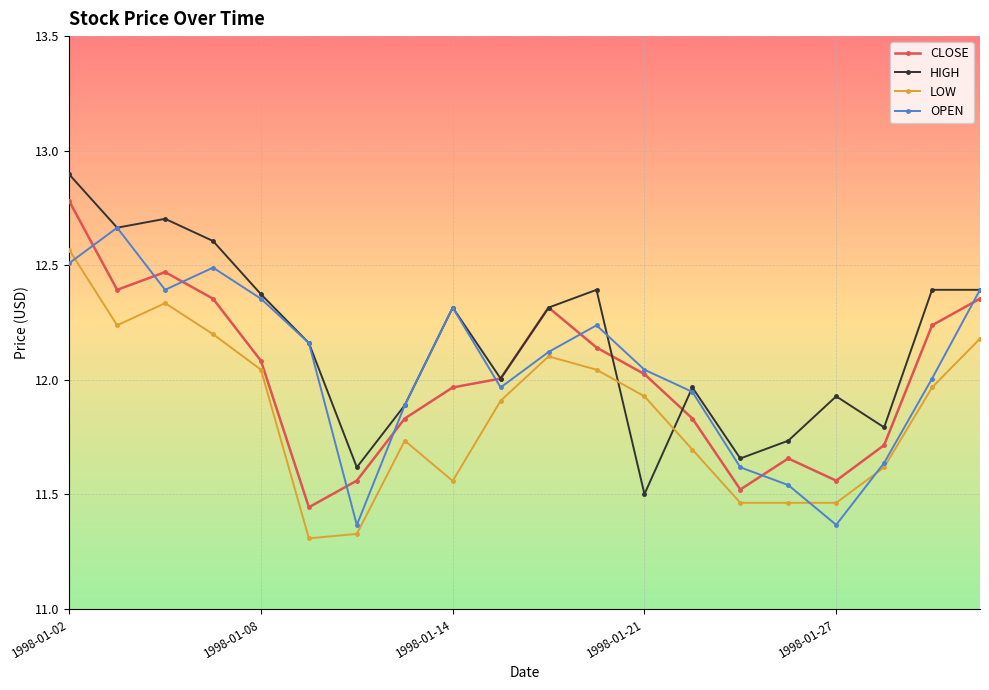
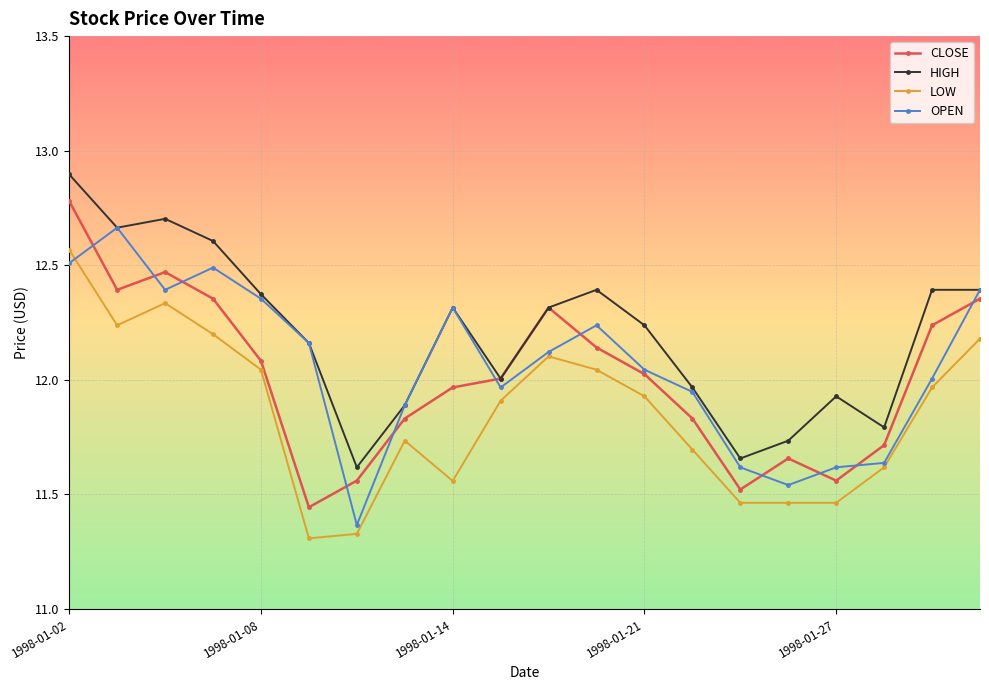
HIGH, 1998-01-21: 11.50 -> 12.24
OPEN, 1998-01-27: 11.37 -> 11.62
